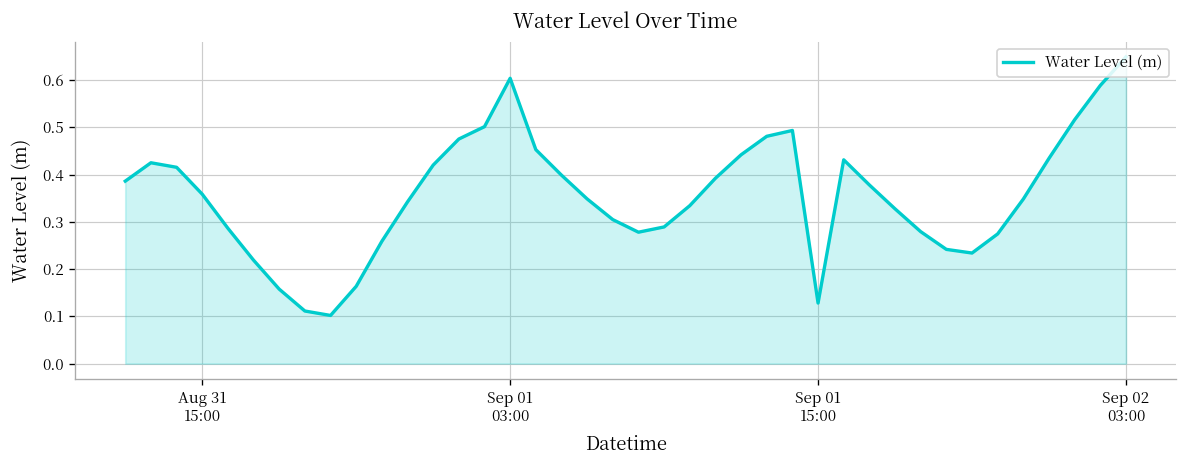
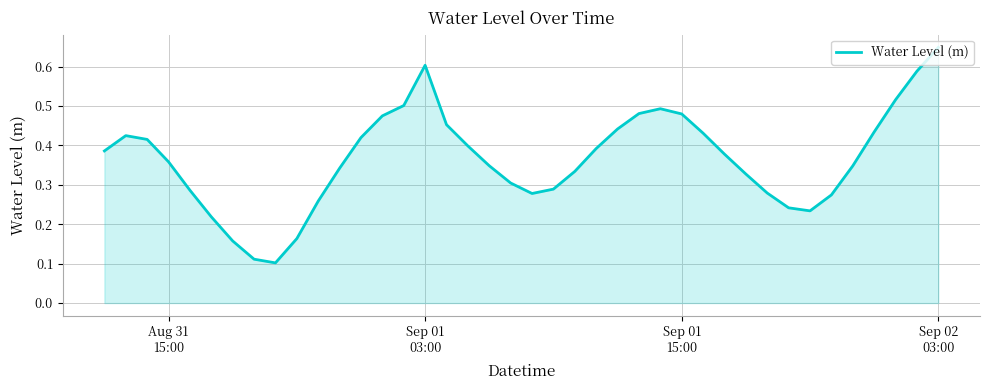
Sep 01 15:00: 0.13 -> 0.48
